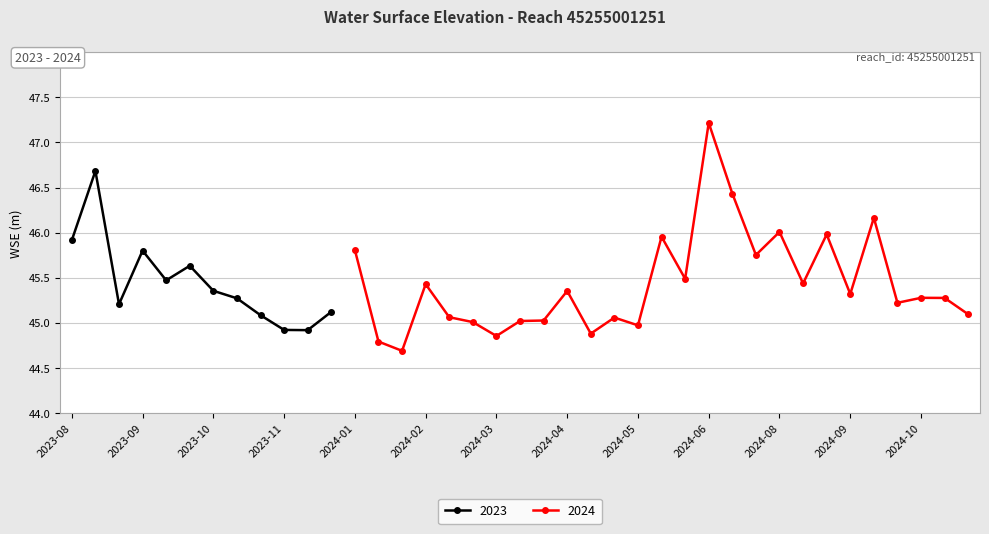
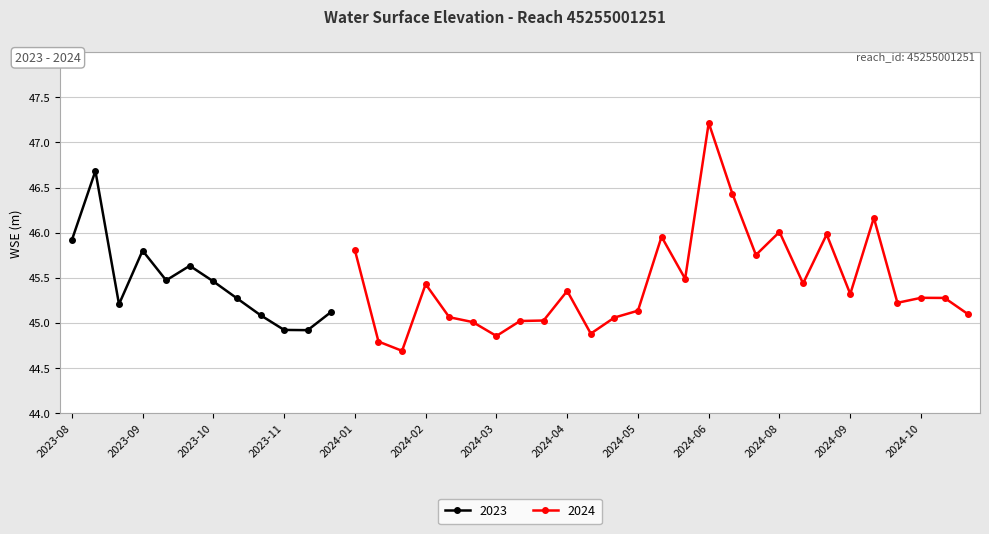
2023, 2023-10: 45.4 -> 45.5
2024, 2024-05: 45.0 -> 45.1
